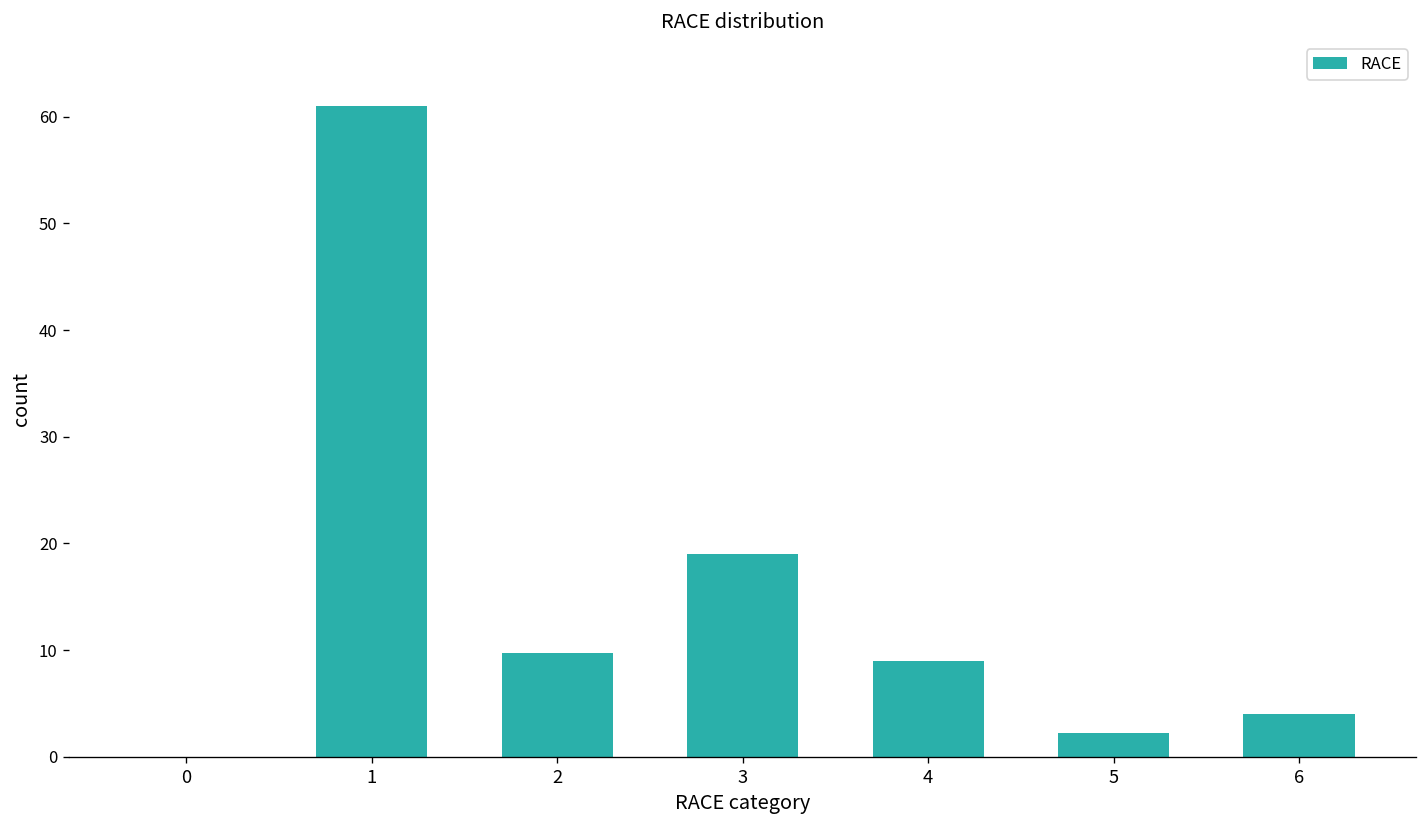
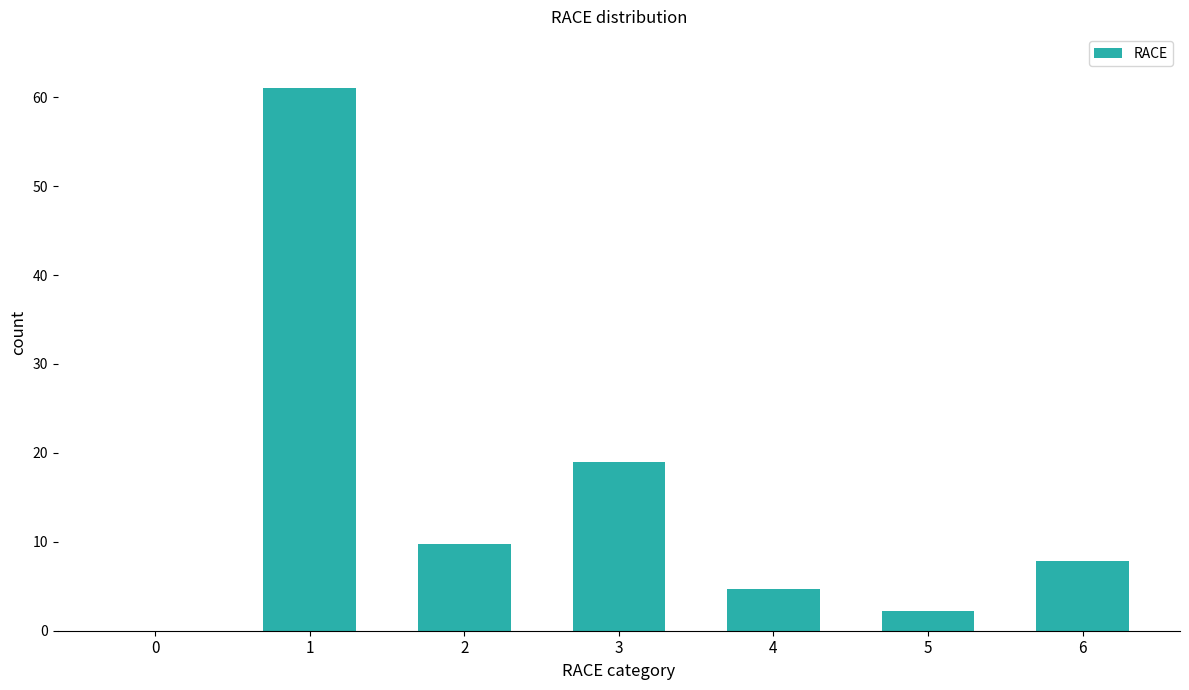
4: 9 -> 5
6: 4 -> 8
